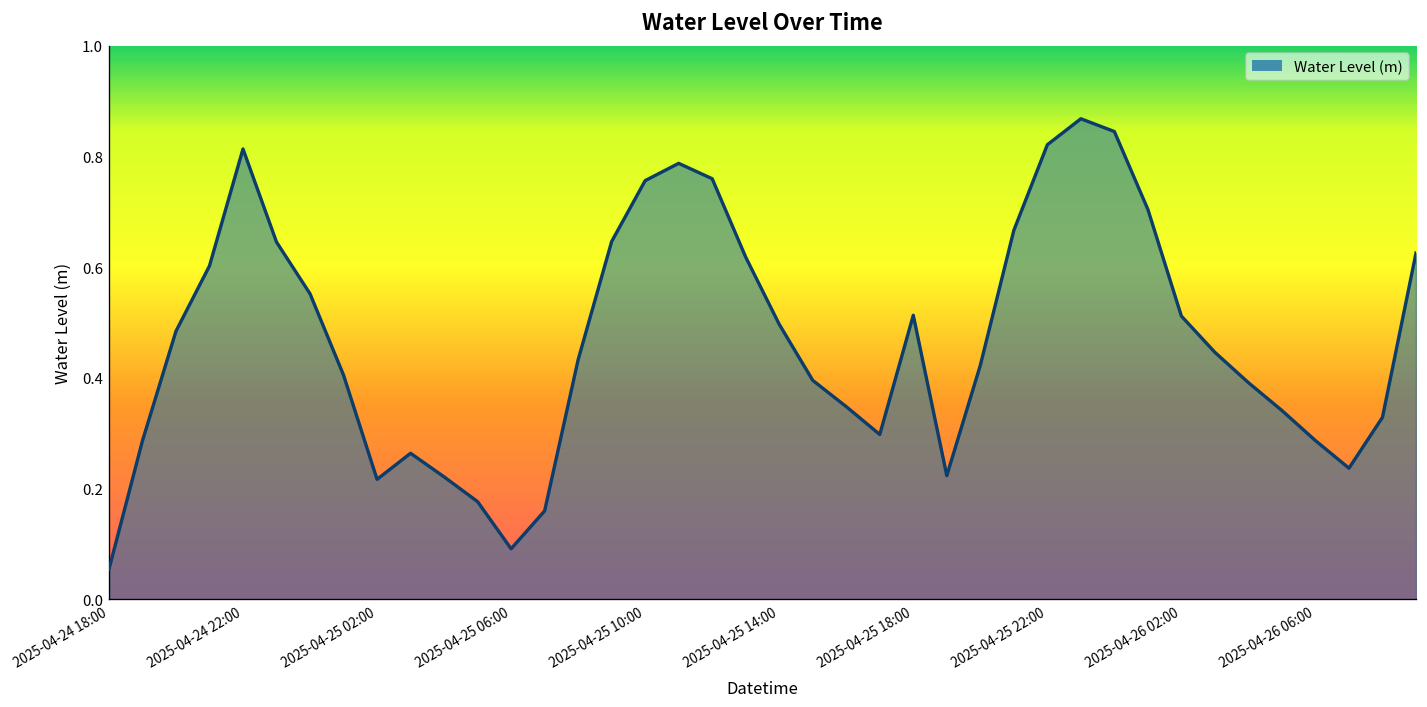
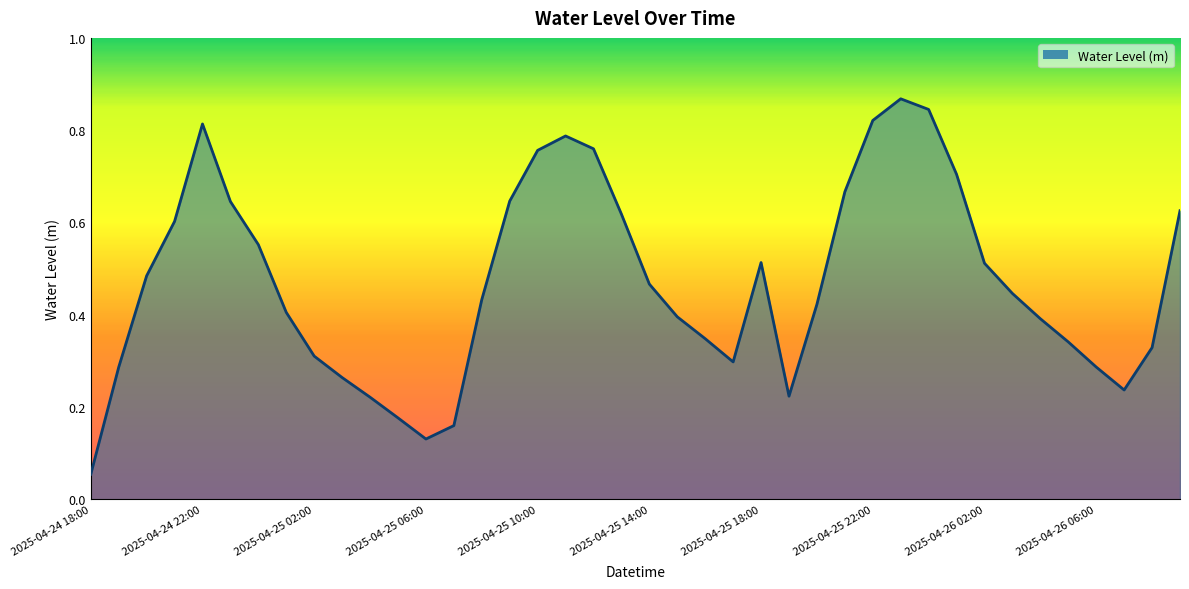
2025-04-25 02:00: 0.22 -> 0.31
2025-04-25 06:00: 0.09 -> 0.13
2025-04-25 14:00: 0.50 -> 0.47
